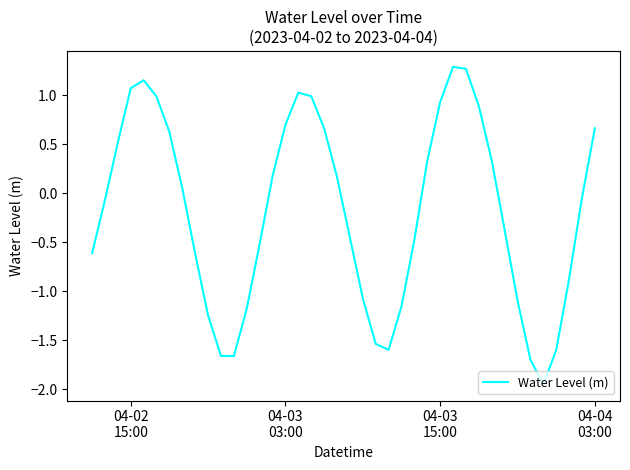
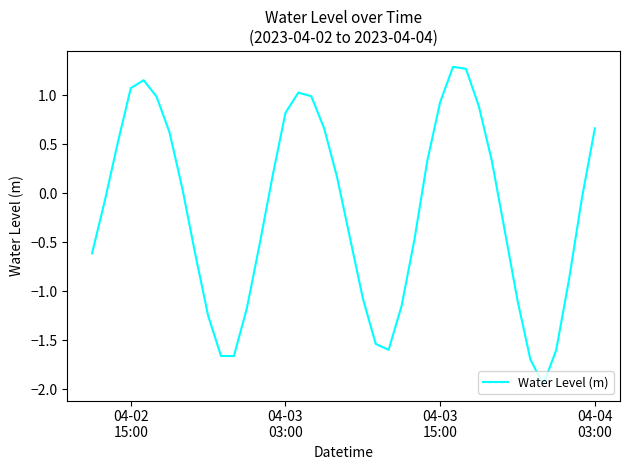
04-03 03:00: 0.7 -> 0.8
